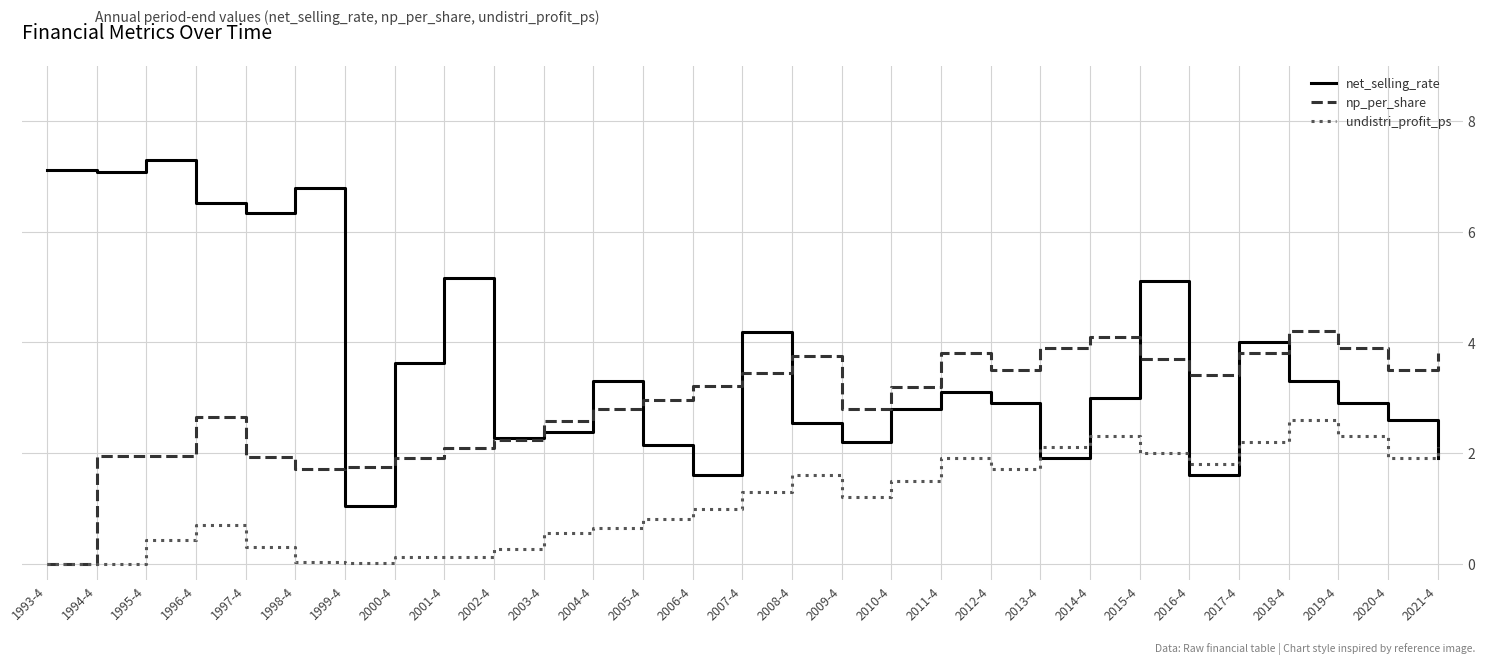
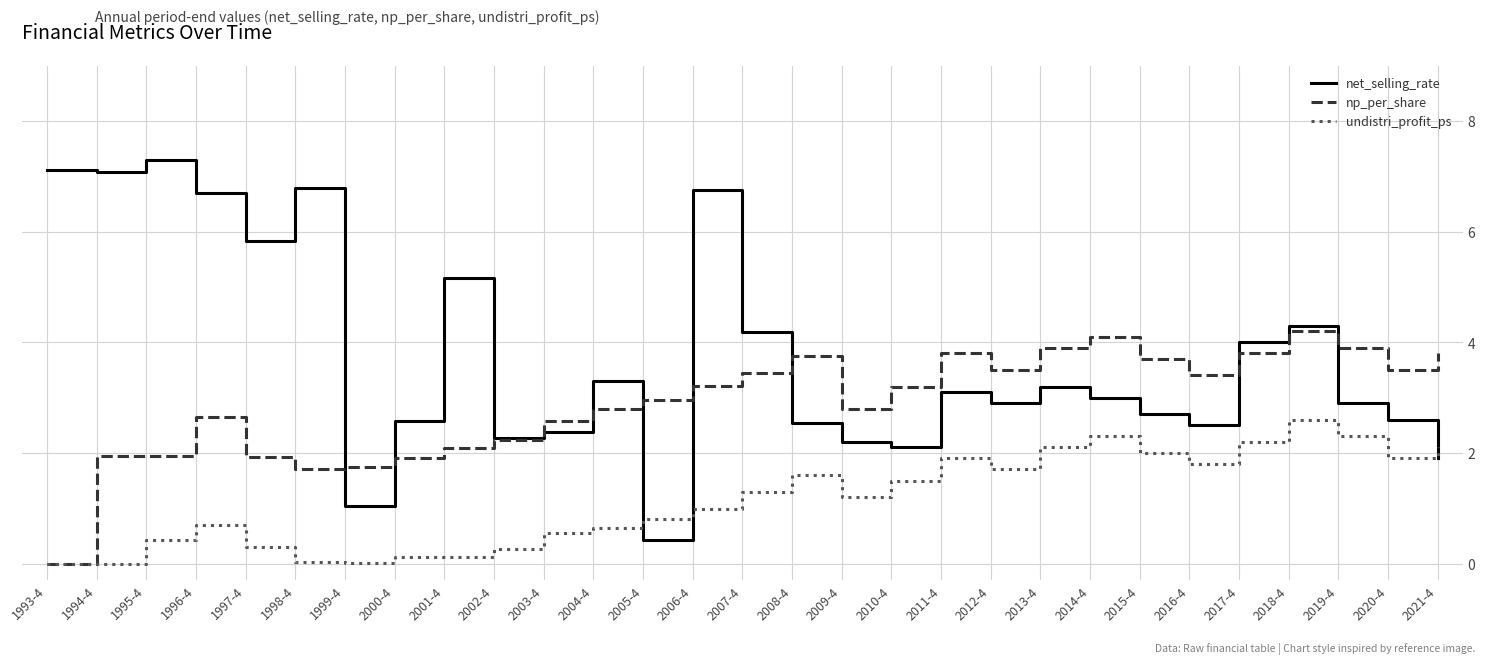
net_selling_rate, 1996-4: 6.5 -> 6.7
net_selling_rate, 1997-4: 6.3 -> 5.8
net_selling_rate, 2000-4: 3.6 -> 2.6
net_selling_rate, 2005-4: 2.2 -> 0.4
net_selling_rate, 2006-4: 1.6 -> 6.8
net_selling_rate, 2010-4: 2.8 -> 2.1
net_selling_rate, 2013-4: 1.9 -> 3.2
net_selling_rate, 2015-4: 5.1 -> 2.7
net_selling_rate, 2016-4: 1.6 -> 2.5
net_selling_rate, 2018-4: 3.3 -> 4.3
